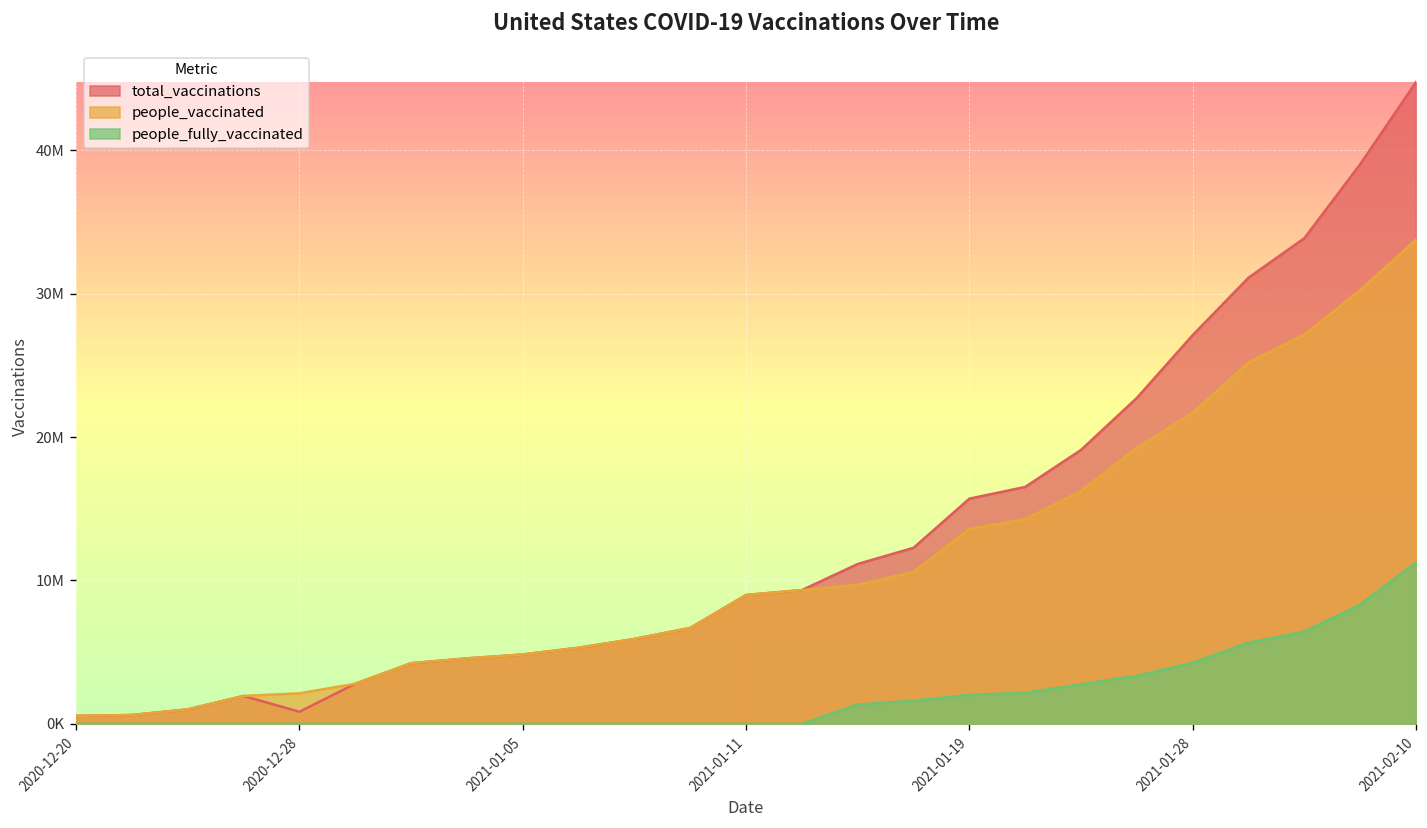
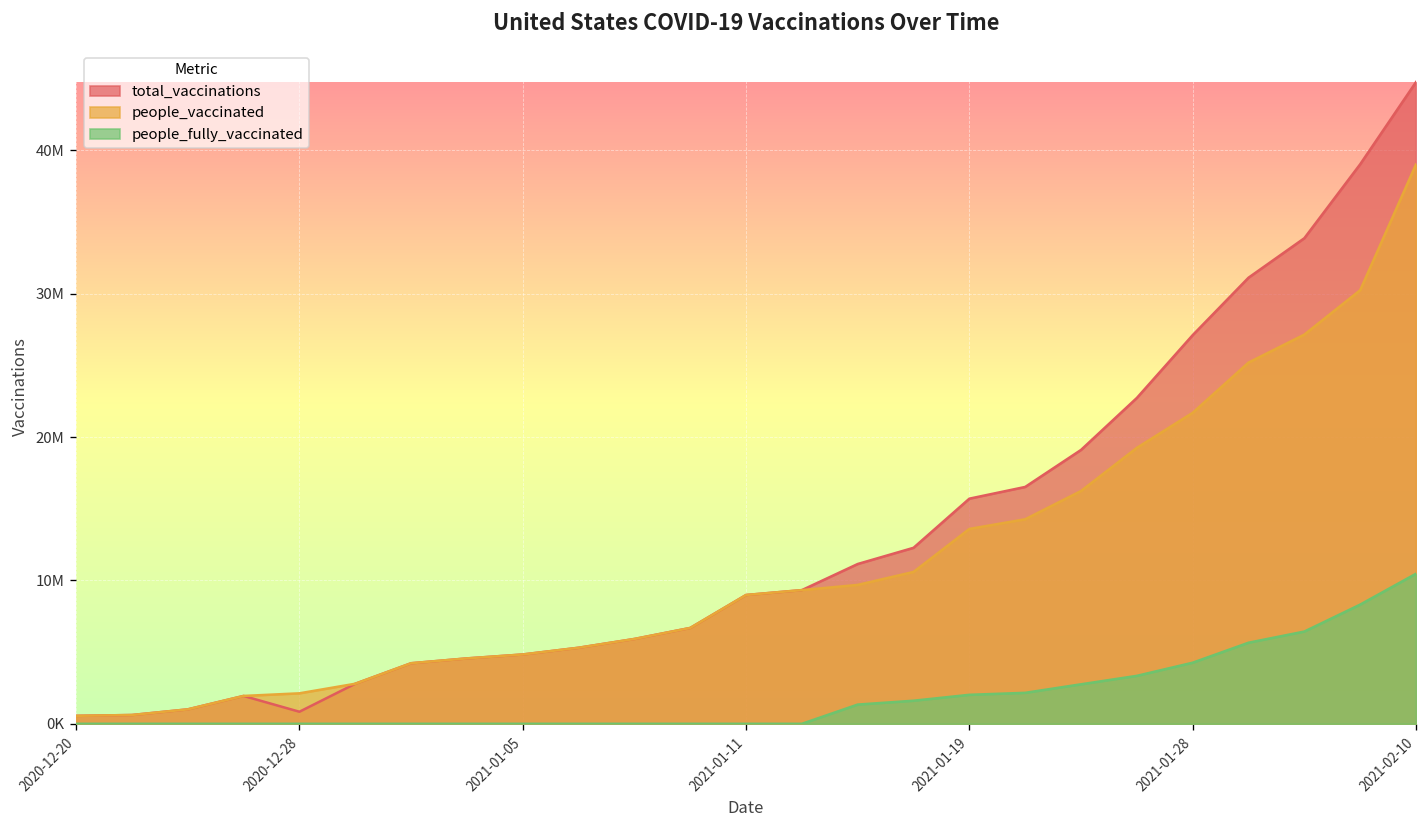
people_vaccinated, 2021-02-10: 33800000 -> 39000000
people_fully_vaccinated, 2021-02-10: 11300000 -> 10500000
